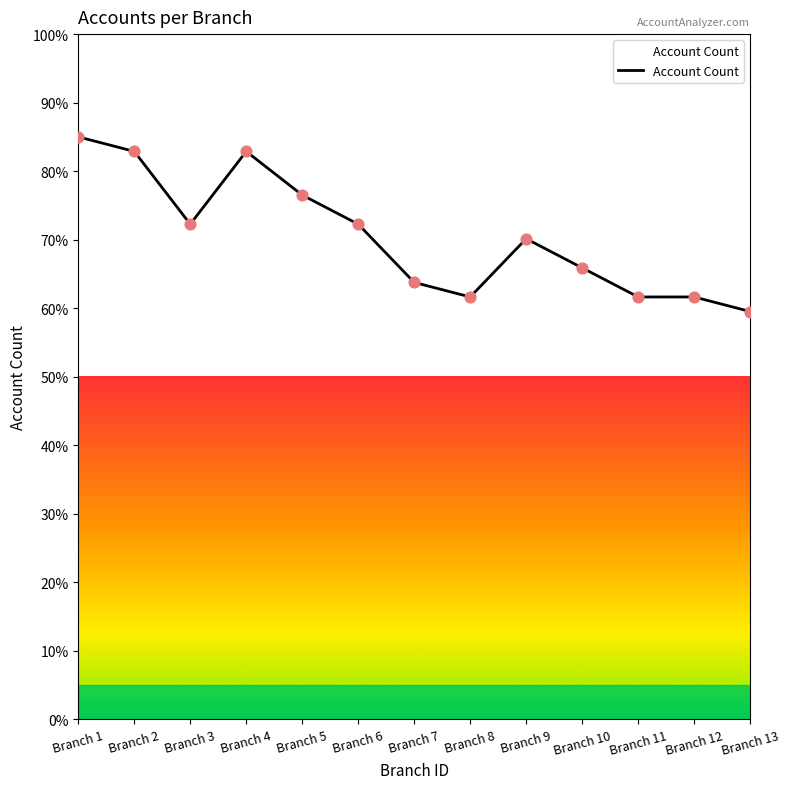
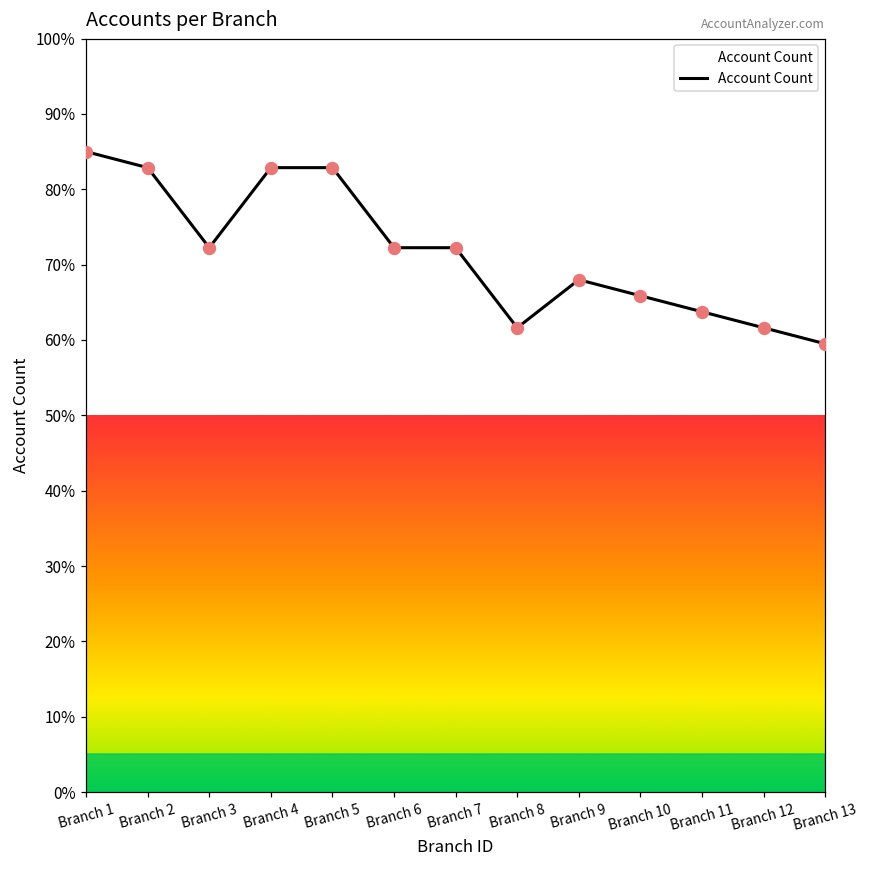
Branch 5: 77% -> 83%
Branch 7: 64% -> 72%
Branch 9: 70% -> 68%
Branch 11: 62% -> 64%
